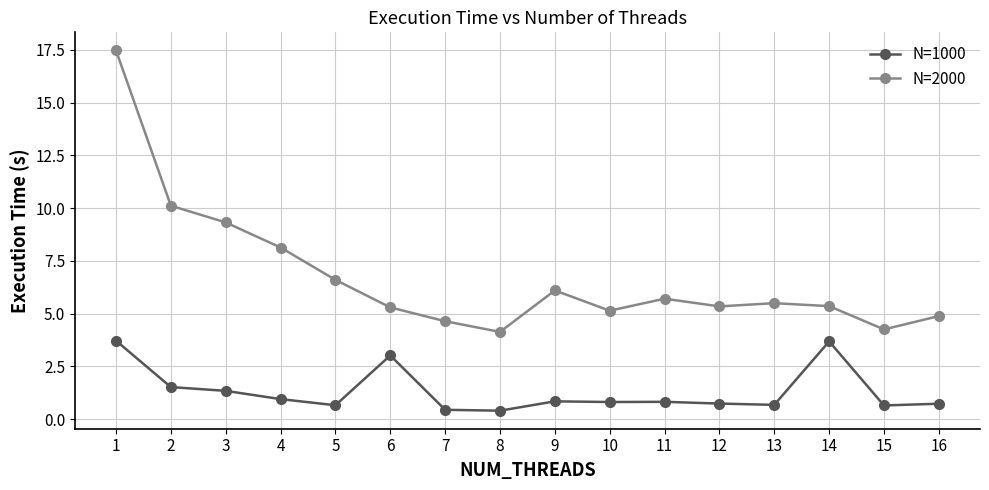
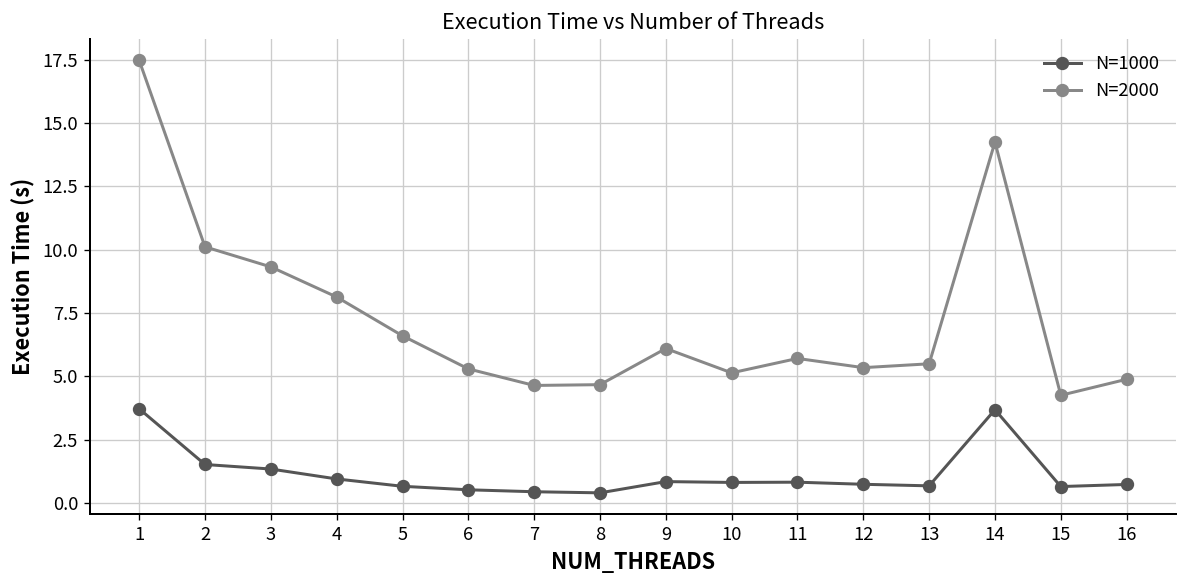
N=1000, 6: 3.0 -> 0.5
N=2000, 8: 4.1 -> 4.7
N=2000, 14: 5.4 -> 14.3
